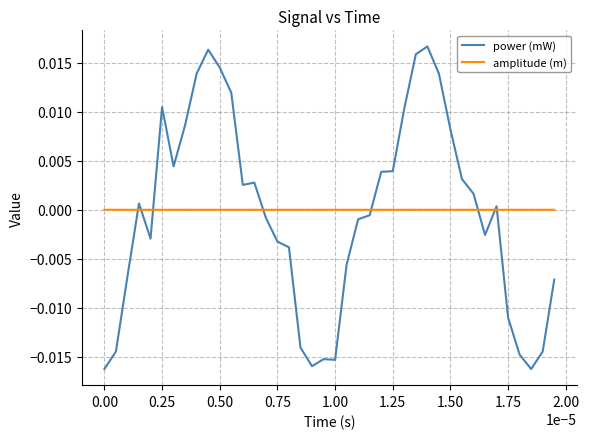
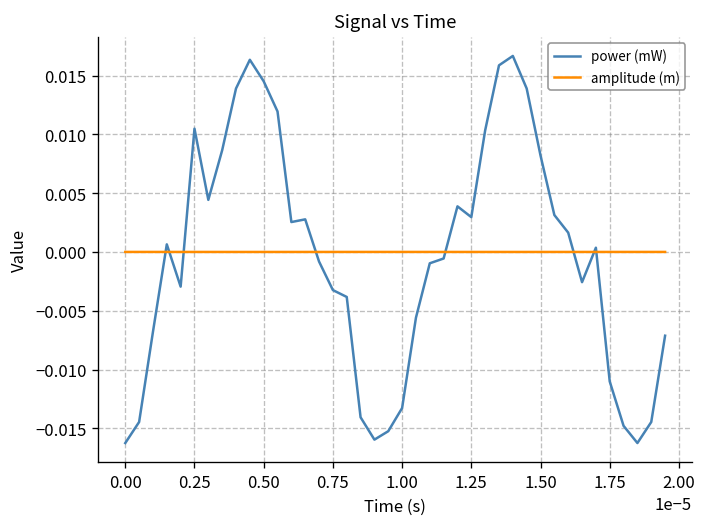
power (mW), 1.00: -0.015 -> -0.013
power (mW), 1.25: 0.004 -> 0.003
